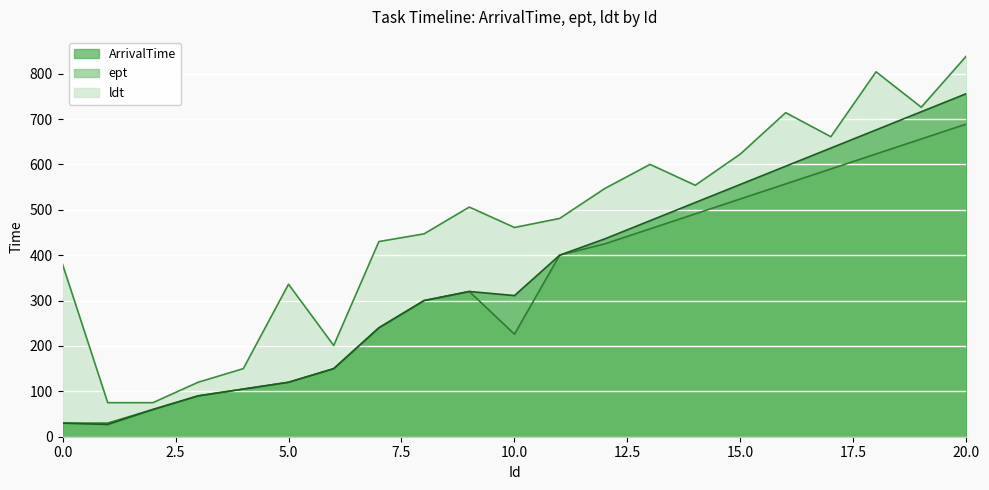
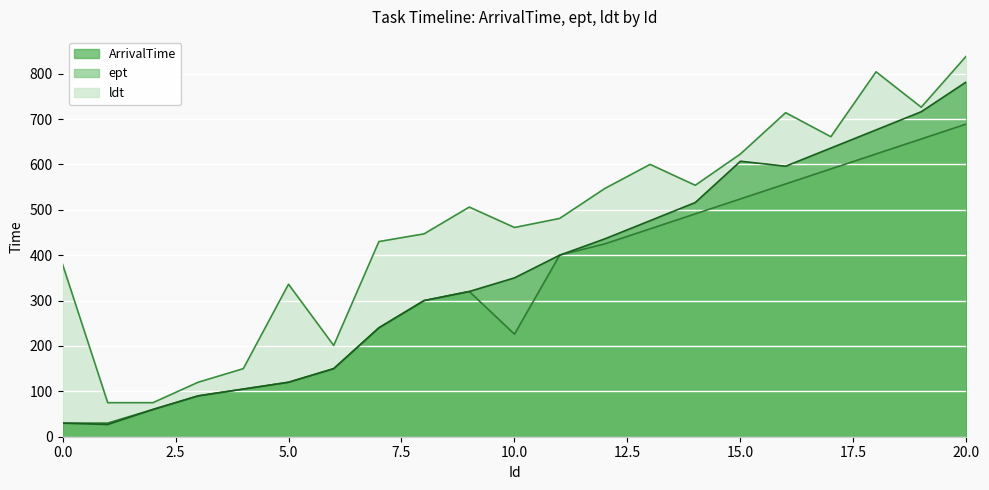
ArrivalTime, 10.0: 310 -> 350
ArrivalTime, 15.0: 560 -> 610
ArrivalTime, 20.0: 760 -> 780
